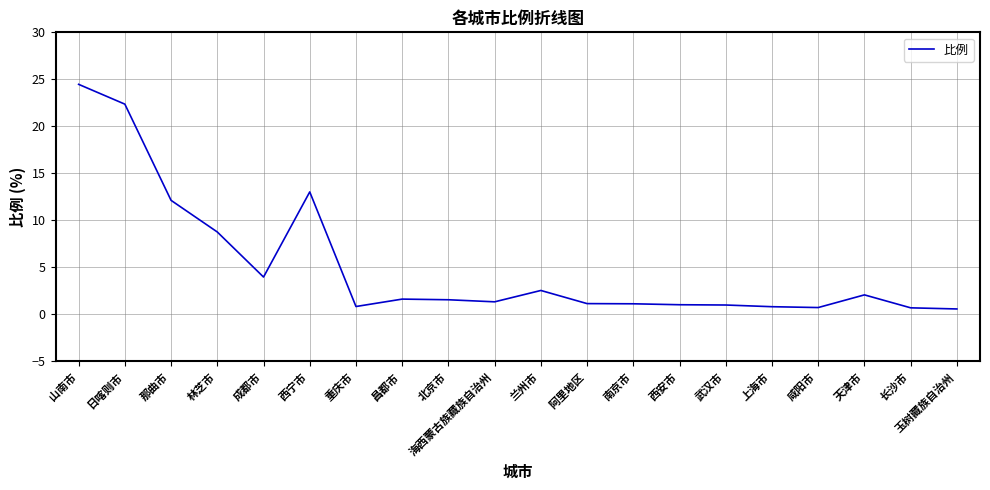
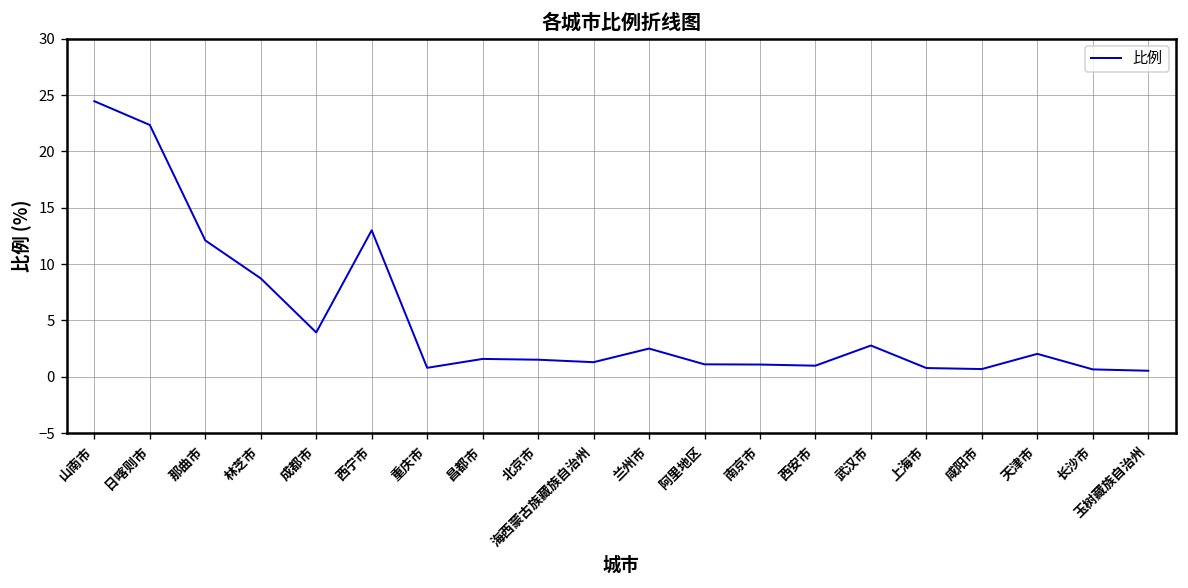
武汉市: 1 -> 3
